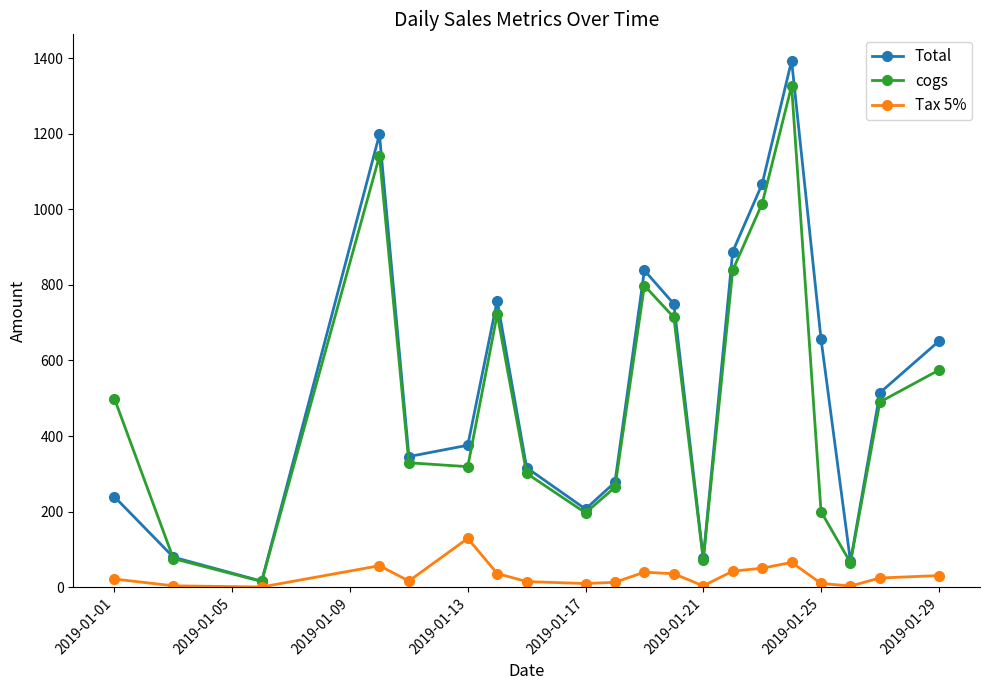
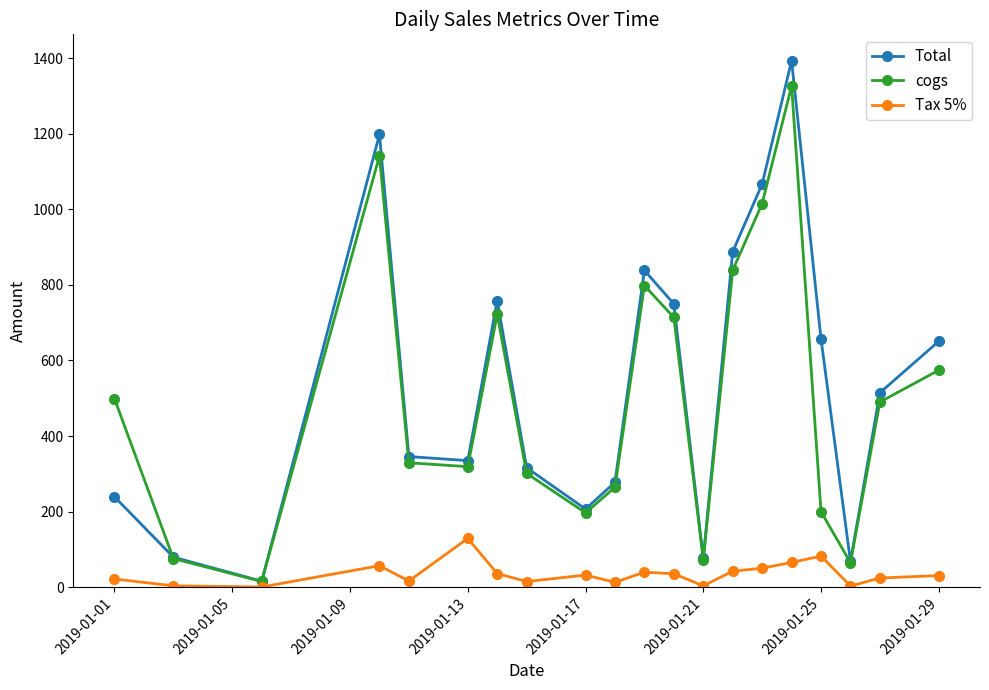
Total, 2019-01-13: 380 -> 340
Tax 5%, 2019-01-17: 10 -> 30
Tax 5%, 2019-01-25: 10 -> 80
